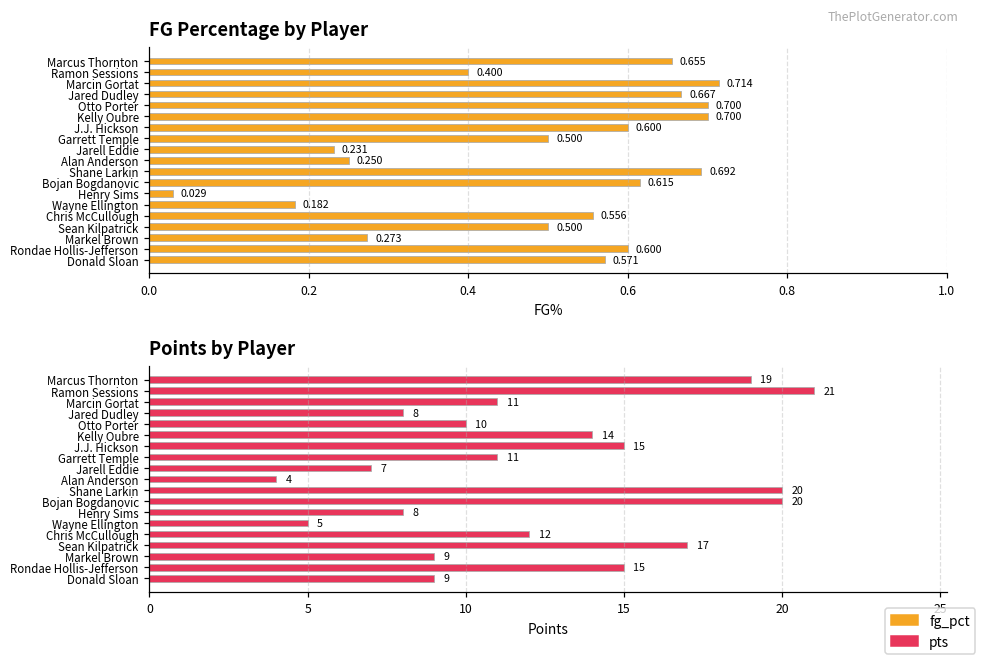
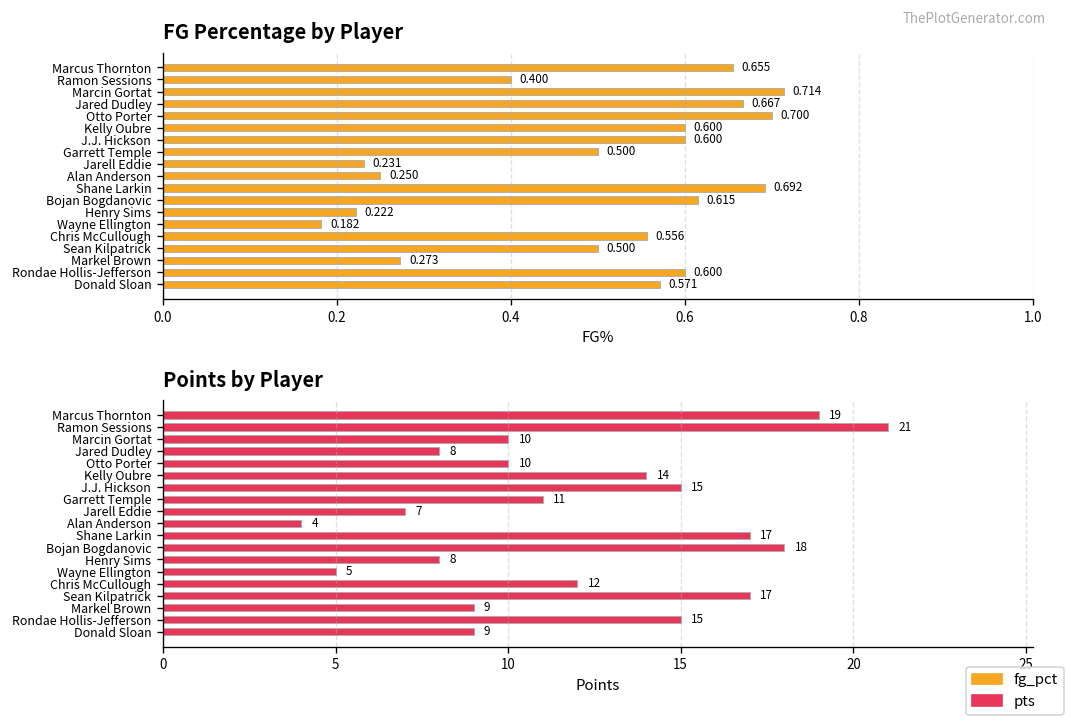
FG Percentage by Player, Kelly Oubre: 0.700 -> 0.600
FG Percentage by Player, Henry Sims: 0.029 -> 0.222
Points by Player, Marcin Gortat: 11 -> 10
Points by Player, Shane Larkin: 20 -> 17
Points by Player, Bojan Bogdanovic: 20 -> 18
